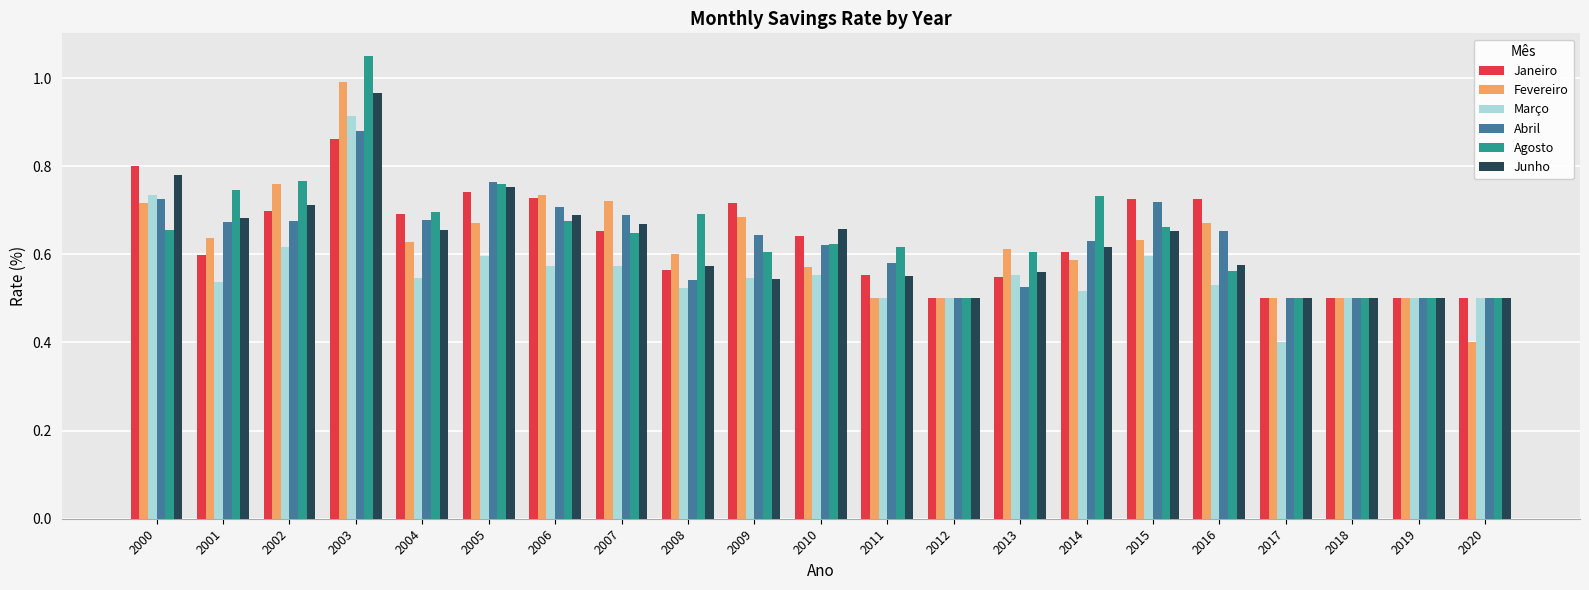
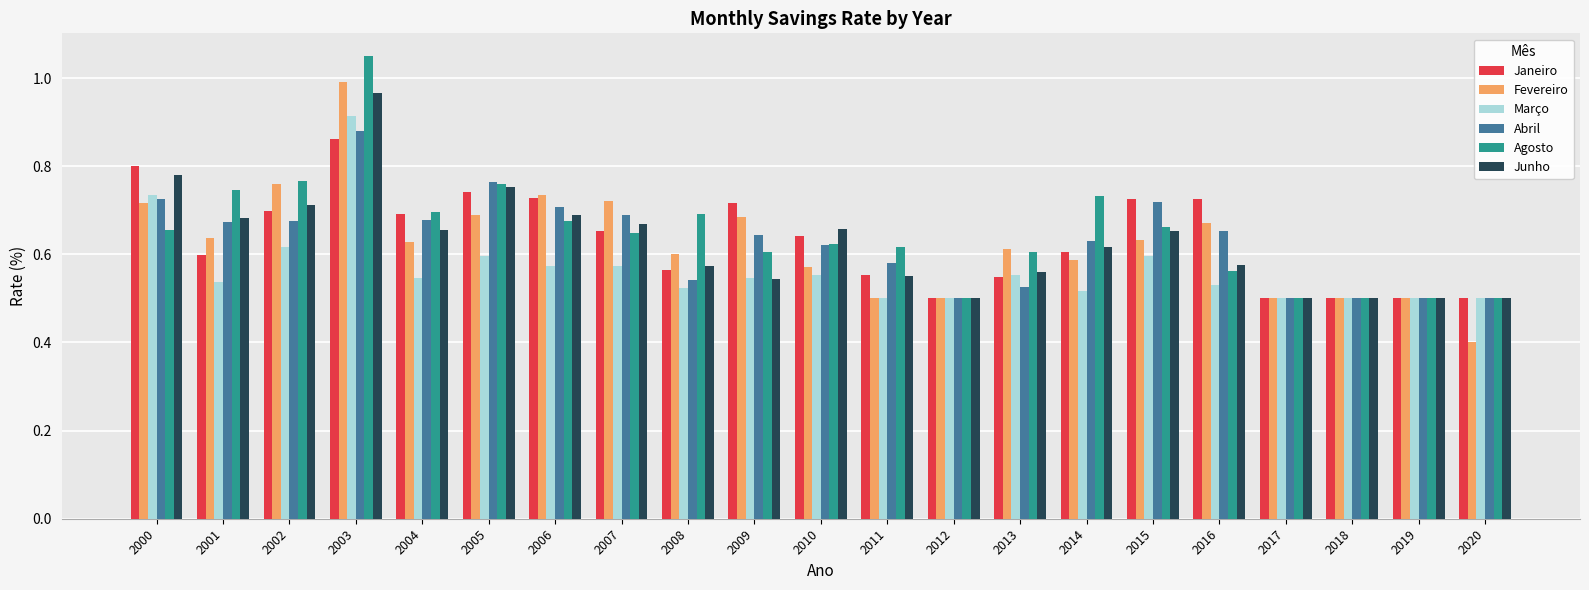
Fevereiro, 2005: 0.67 -> 0.69
Março, 2017: 0.4 -> 0.5
